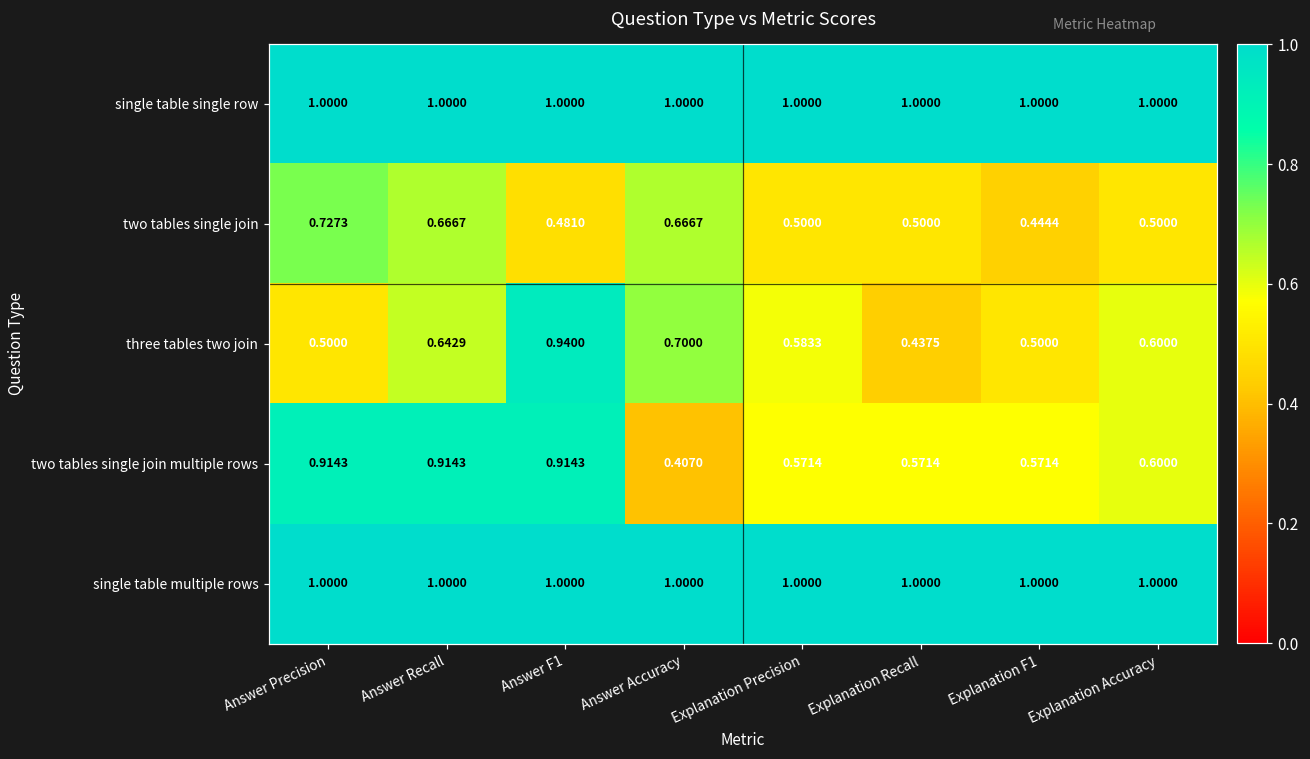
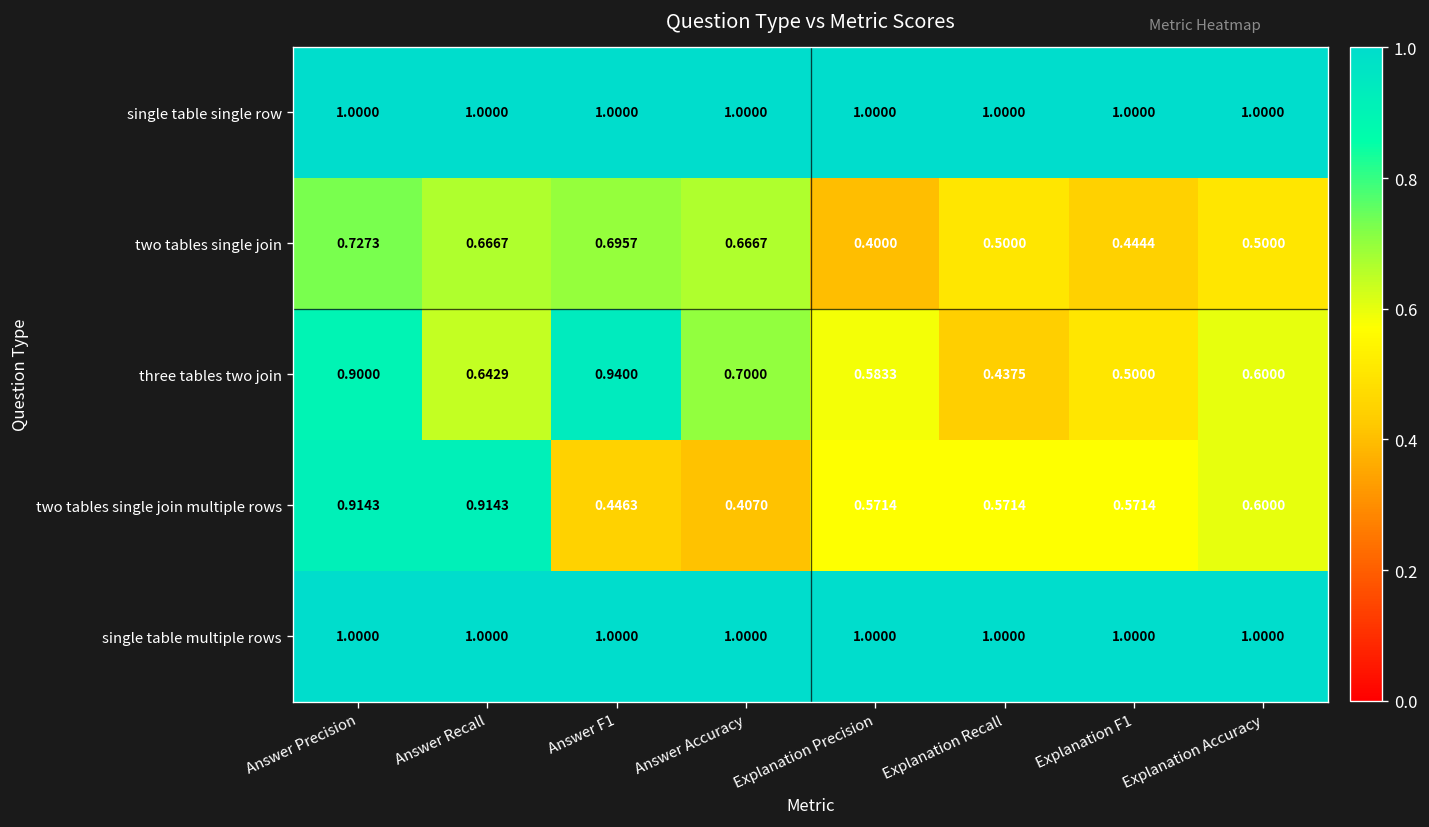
two tables single join, Answer F1: 0.4810 -> 0.6957
two tables single join, Explanation Precision: 0.5000 -> 0.4000
three tables two join, Answer Precision: 0.5000 -> 0.9000
two tables single join multiple rows, Answer F1: 0.9143 -> 0.4463
